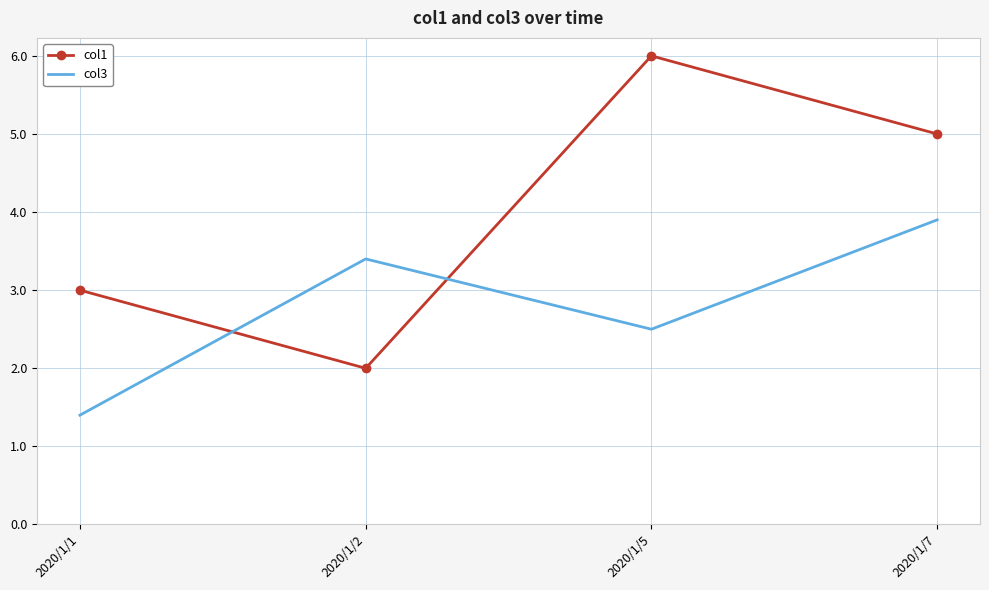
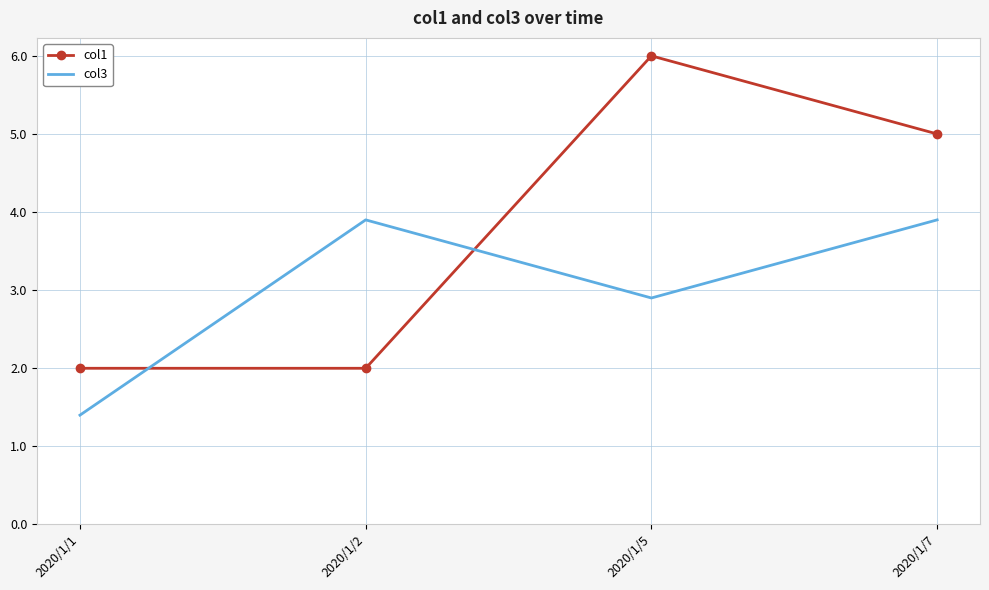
col1, 2020/1/1: 3 -> 2
col3, 2020/1/2: 3.4 -> 3.9
col3, 2020/1/5: 2.5 -> 2.9
